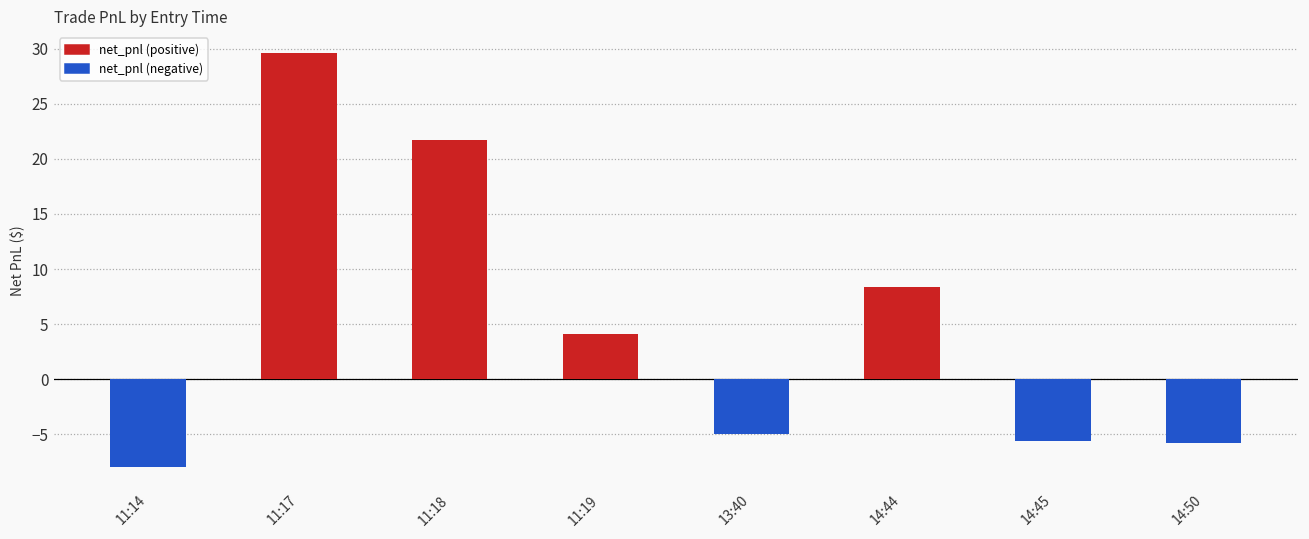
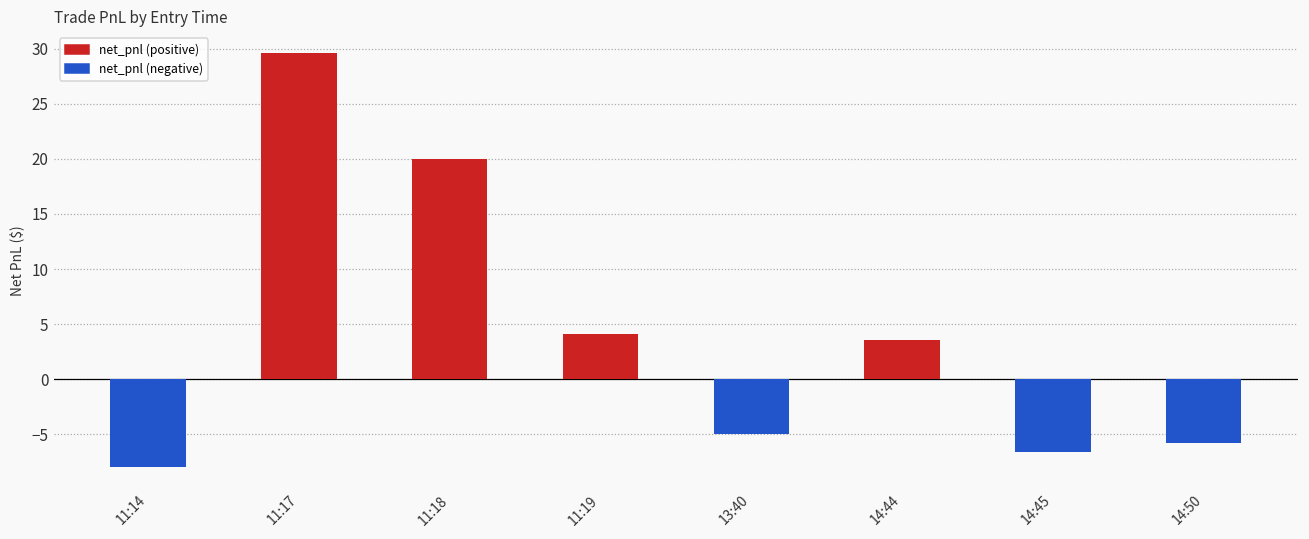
11:18: 21.7 -> 20.0
14:44: 8.4 -> 3.6
14:45: -5.6 -> -6.6
